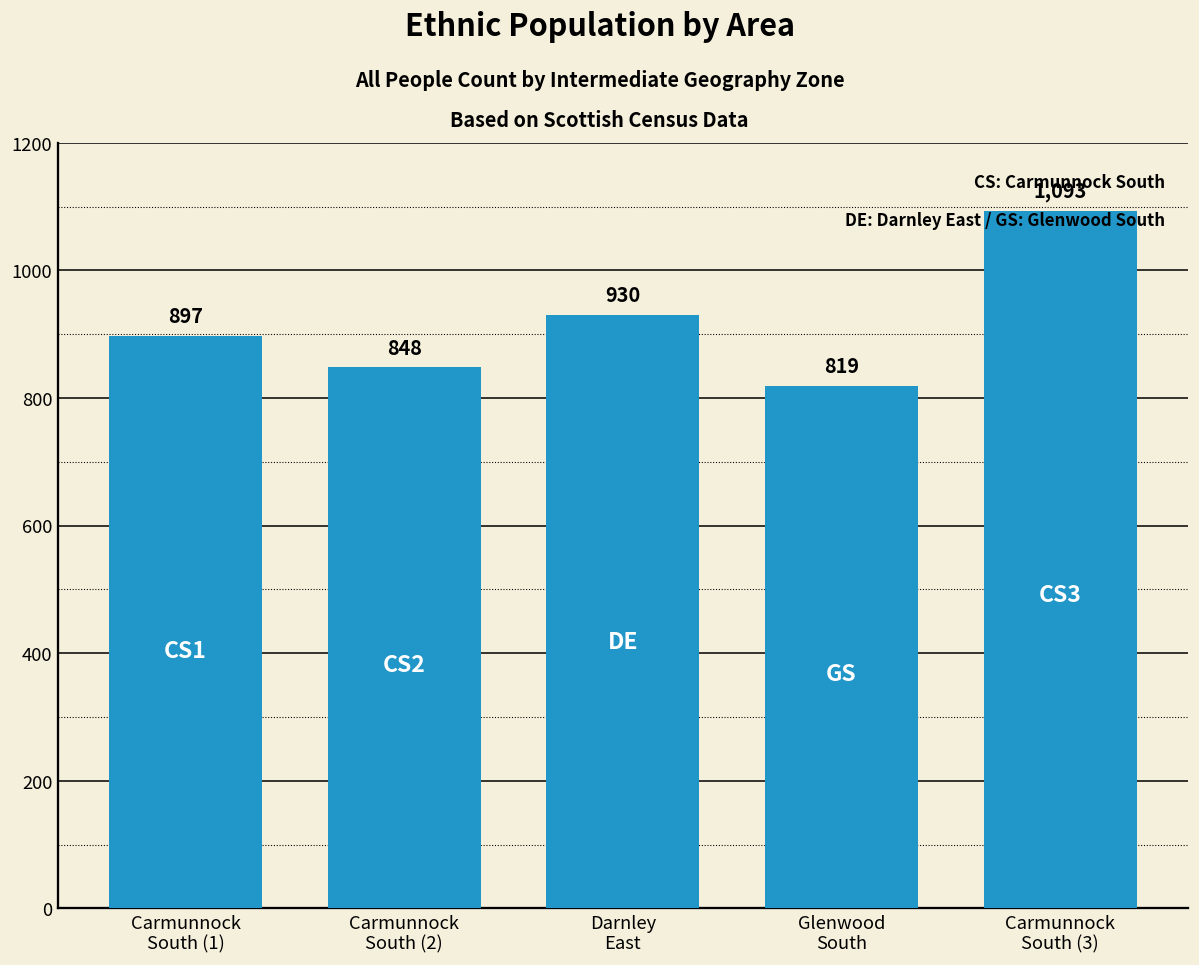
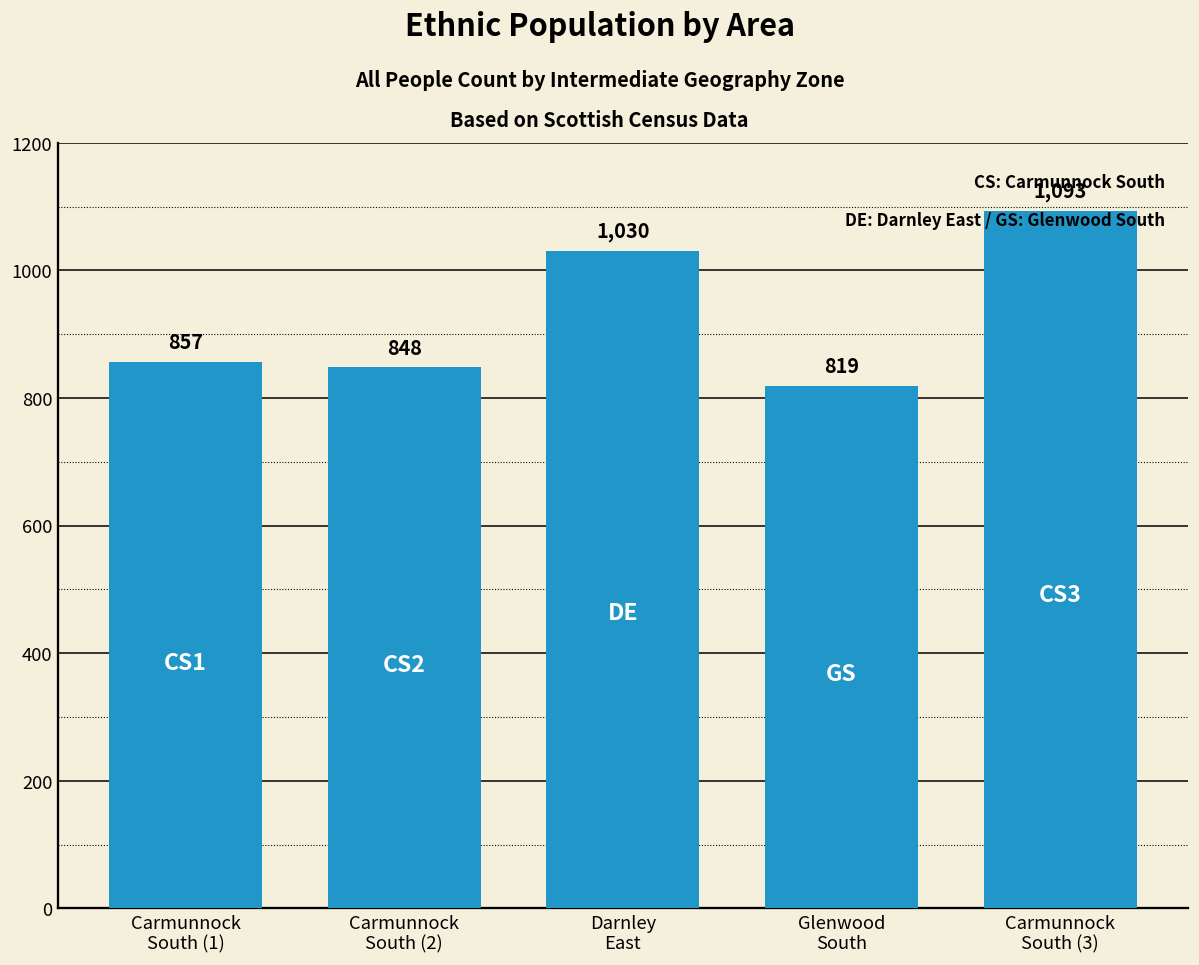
Carmunnock South (1): 897 -> 857
Darnley East: 930 -> 1,030
